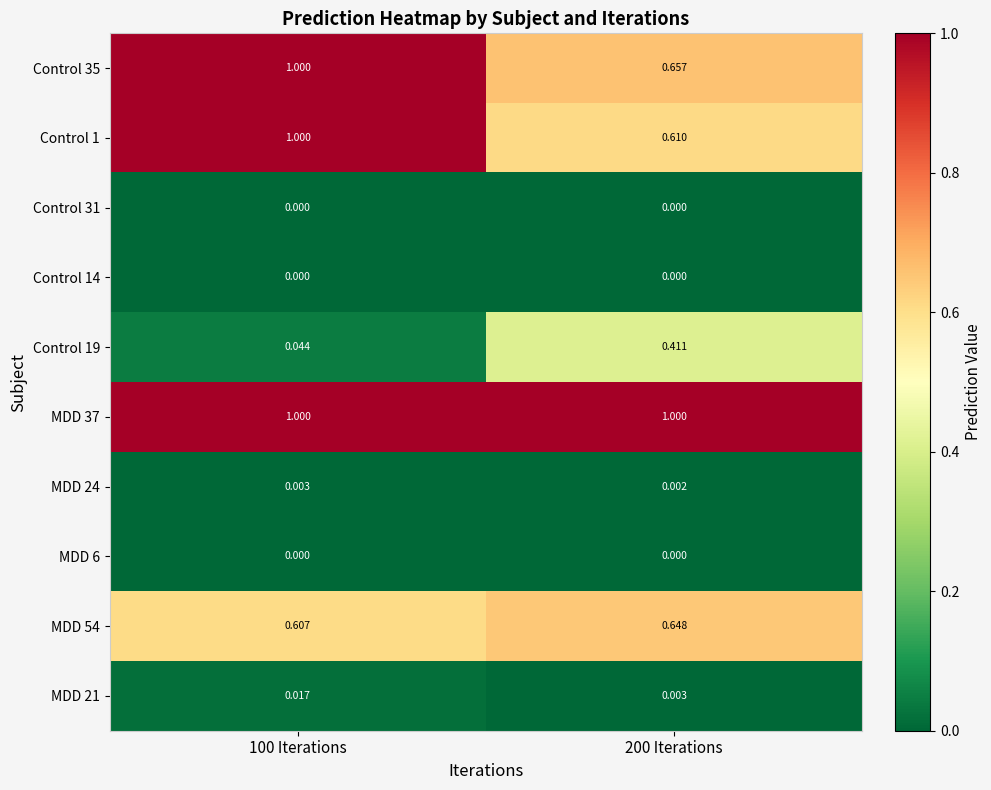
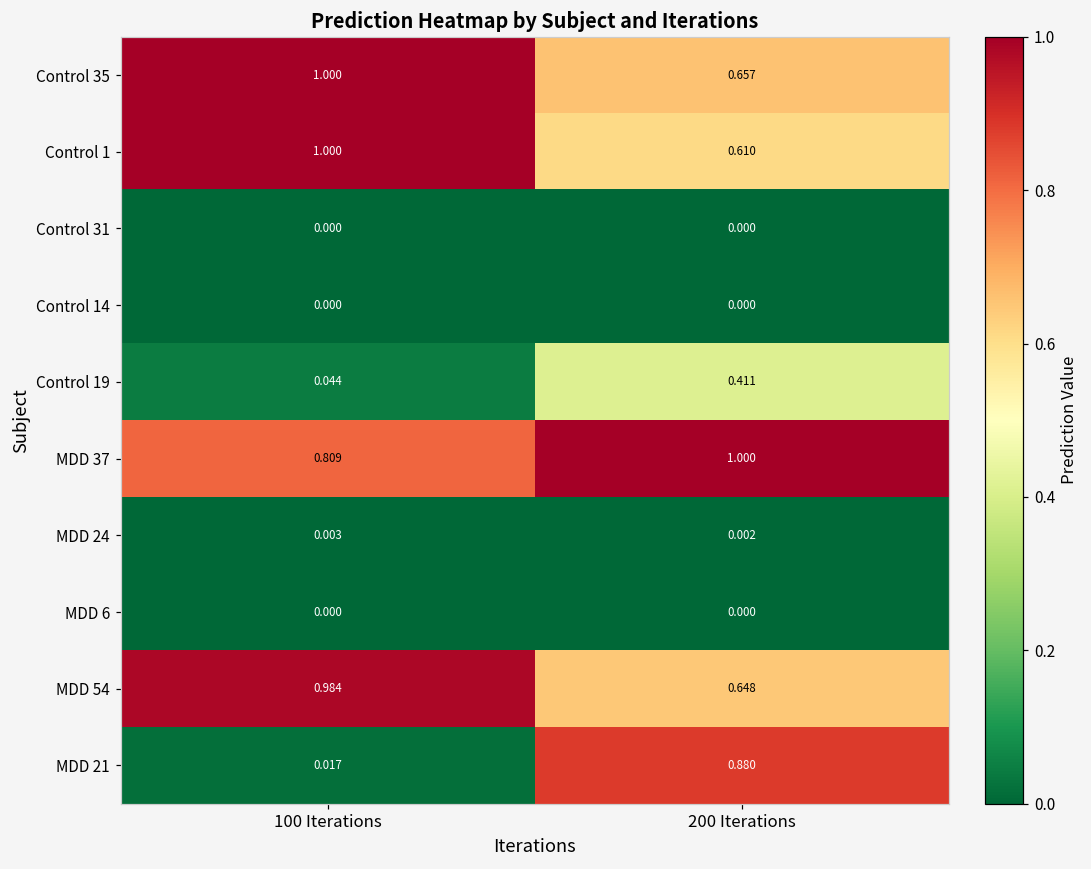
MDD 37, 100 Iterations: 1.000 -> 0.809
MDD 54, 100 Iterations: 0.607 -> 0.984
MDD 21, 200 Iterations: 0.003 -> 0.880
